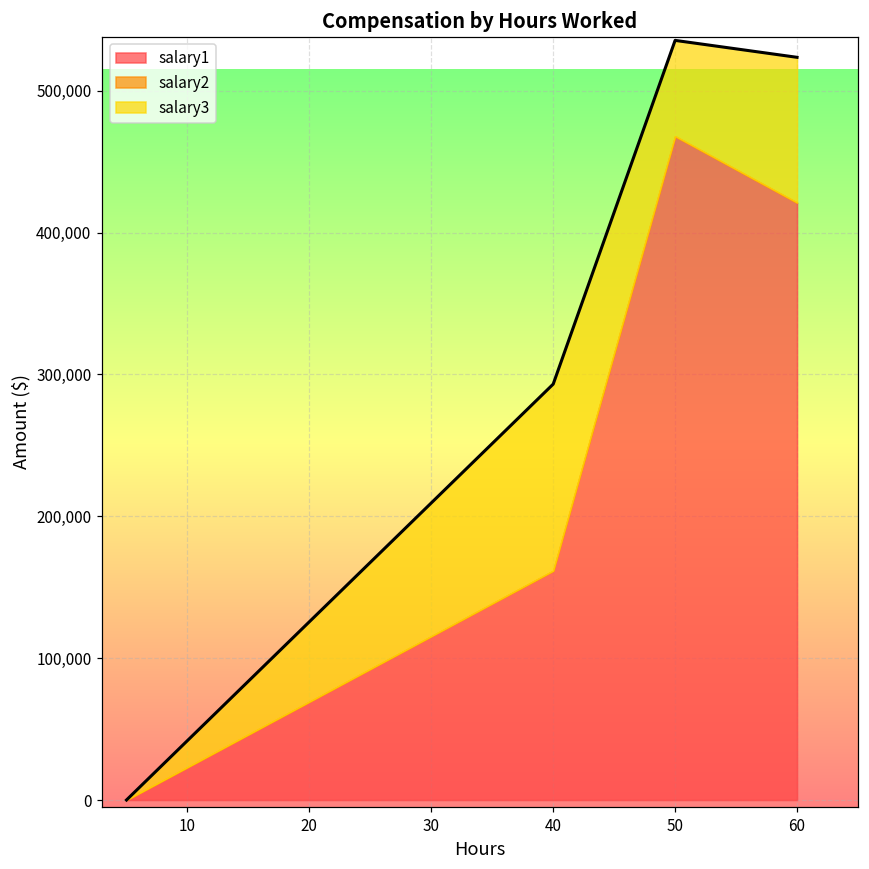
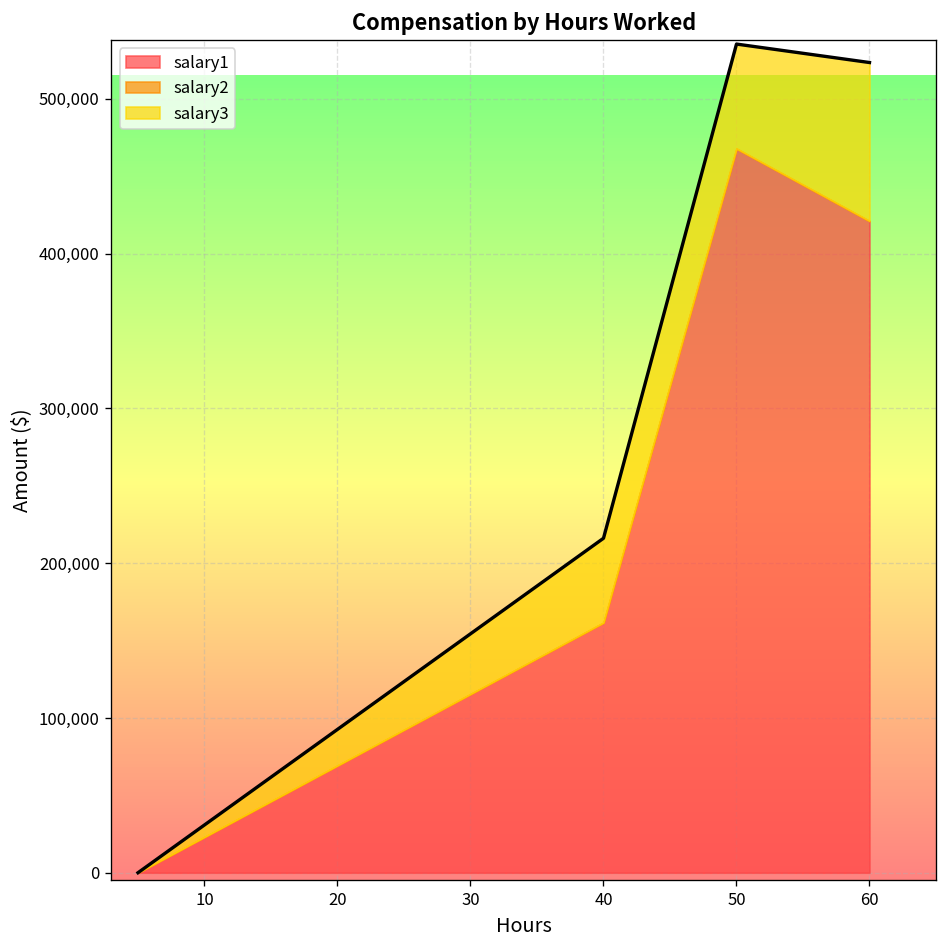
salary3, 40: 132,000 -> 55,000
